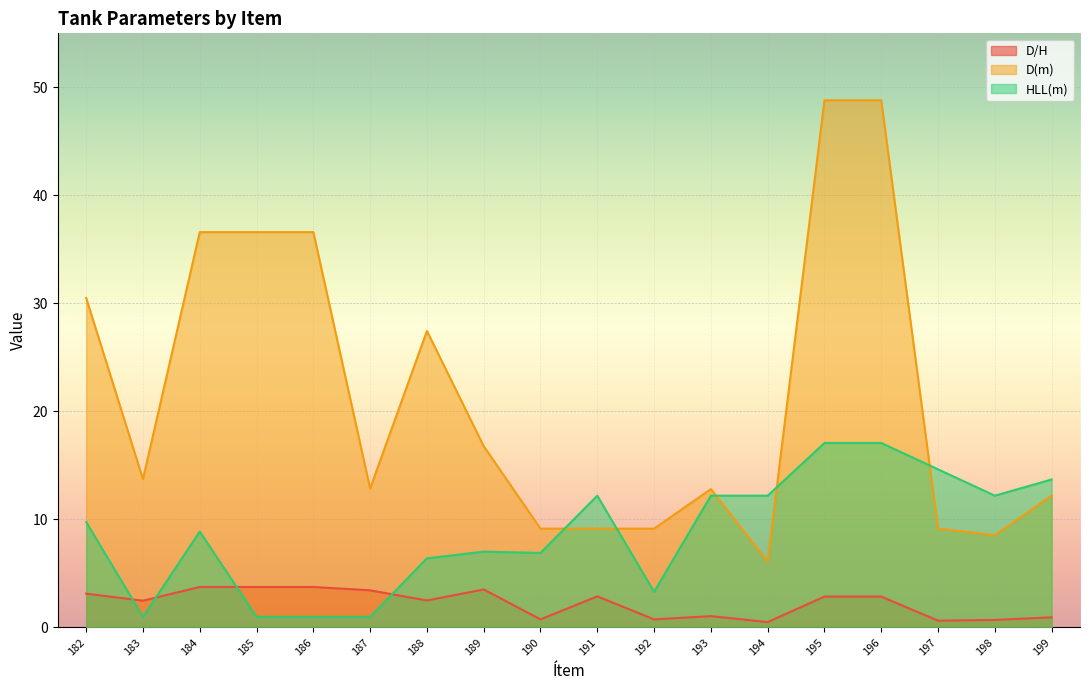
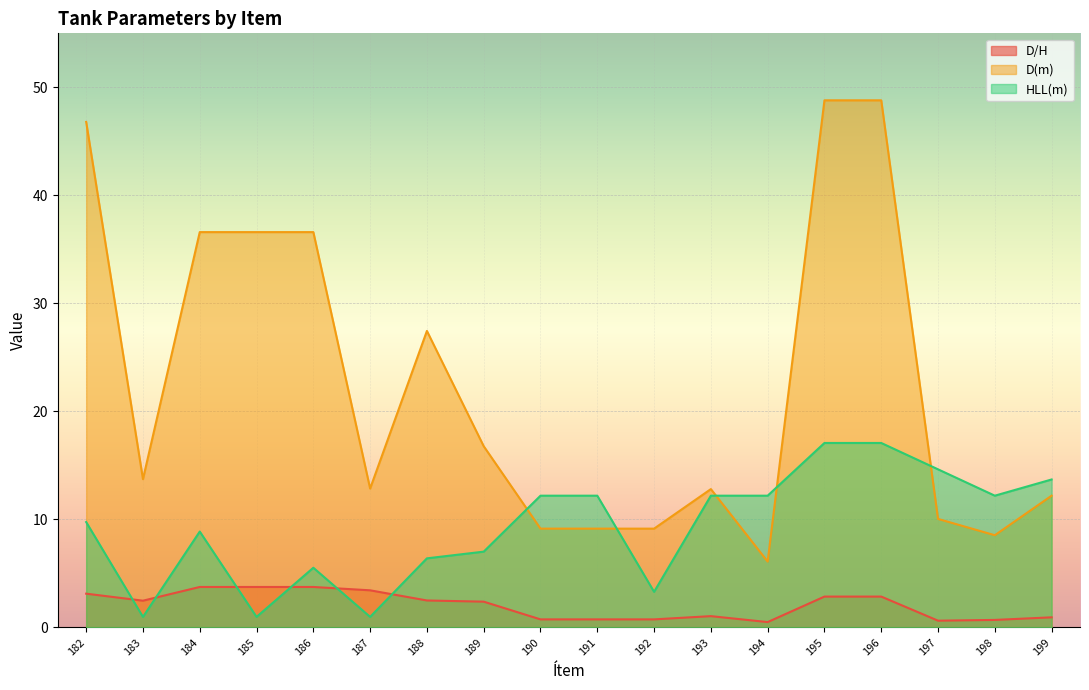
D(m), 182: 30.5 -> 46.8
HLL(m), 186: 1.0 -> 5.5
D/H, 189: 3.5 -> 2.4
HLL(m), 190: 6.9 -> 12.2
D/H, 191: 2.9 -> 0.8
D(m), 197: 9.2 -> 10.1
